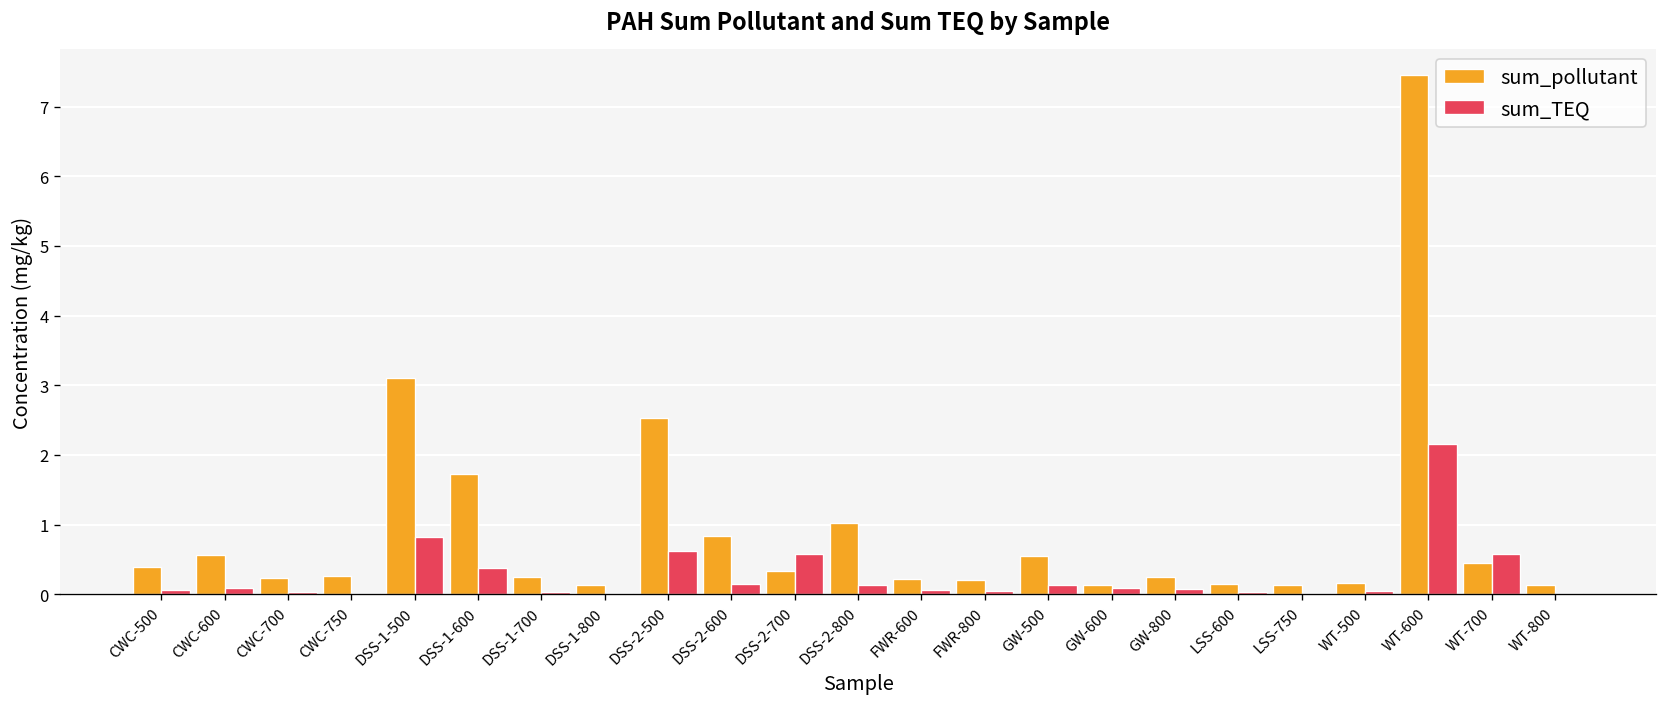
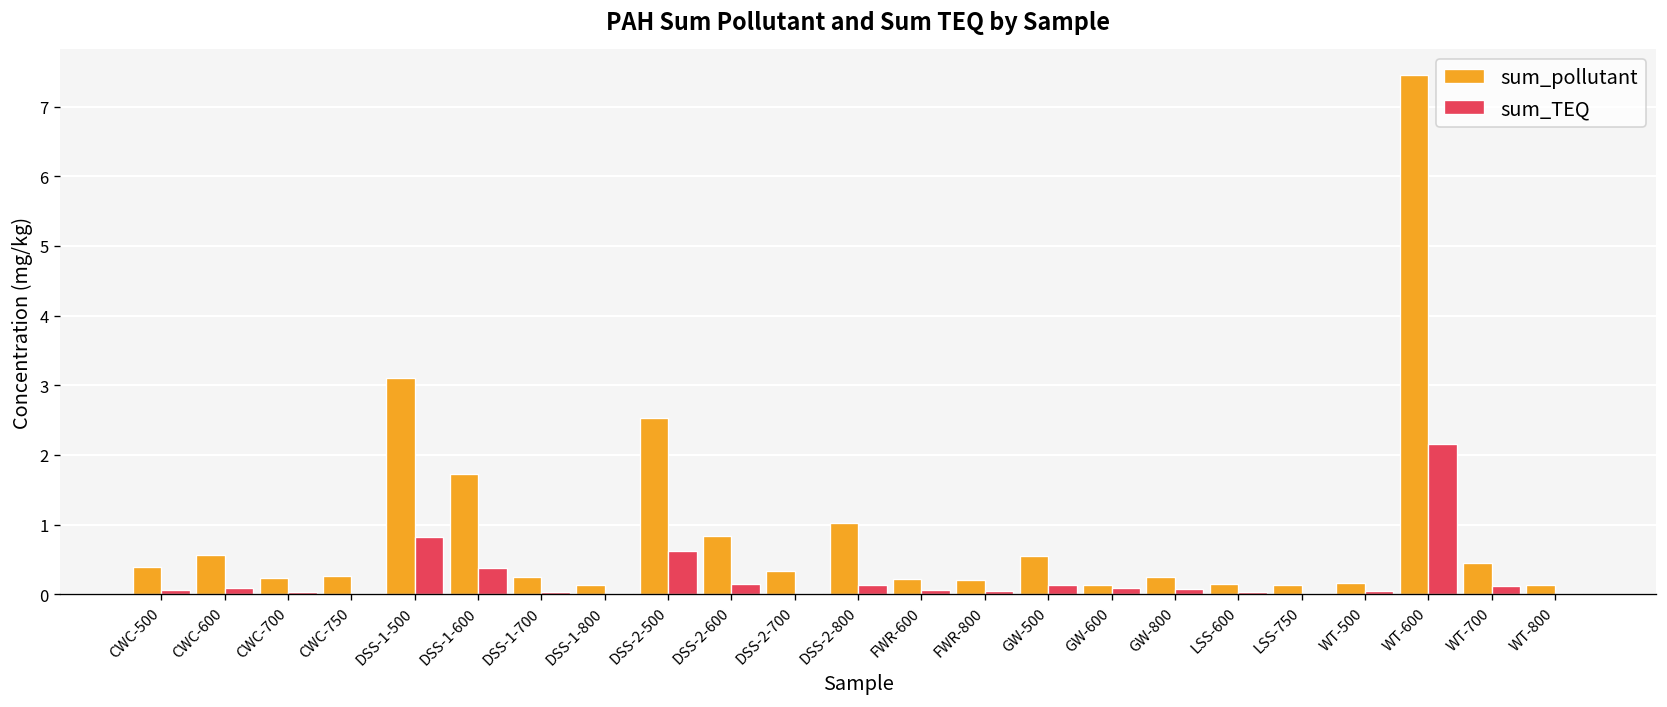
sum_TEQ, DSS-2-700: 0.6 -> 0.0
sum_TEQ, WT-700: 0.6 -> 0.1
